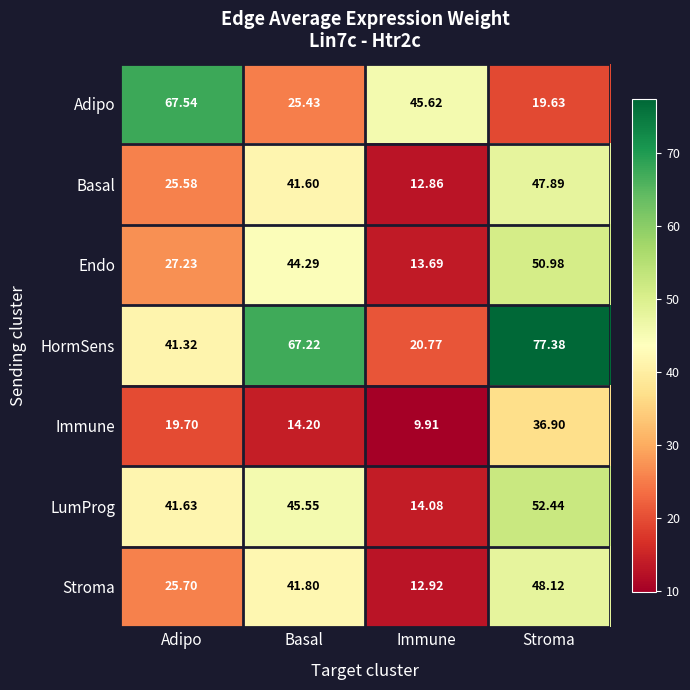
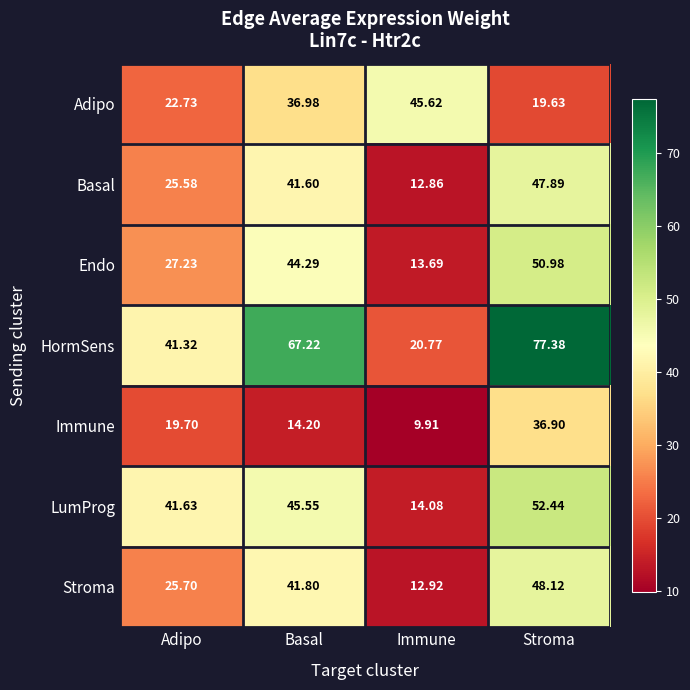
Adipo, Adipo: 67.54 -> 22.73
Adipo, Basal: 25.43 -> 36.98
